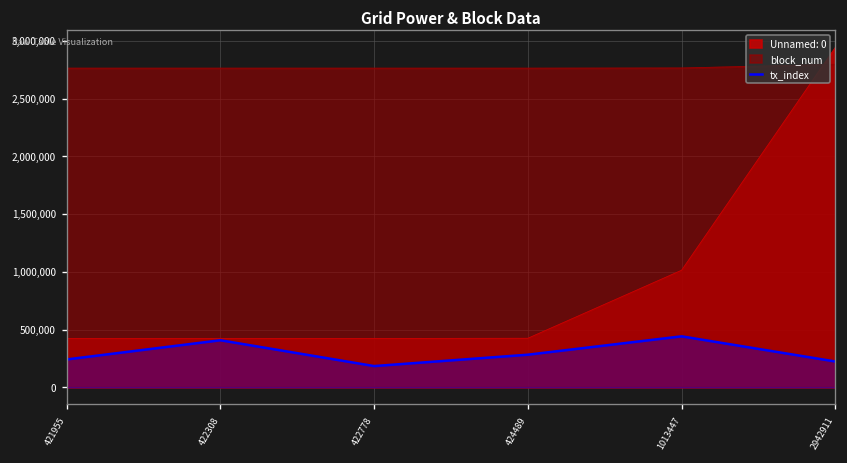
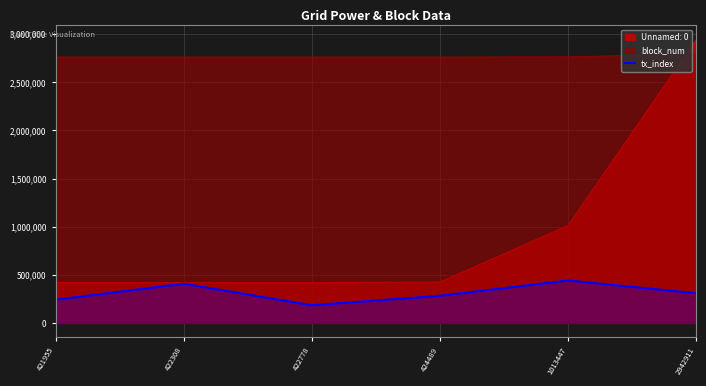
tx_index, 2942911: 200,000 -> 300,000
